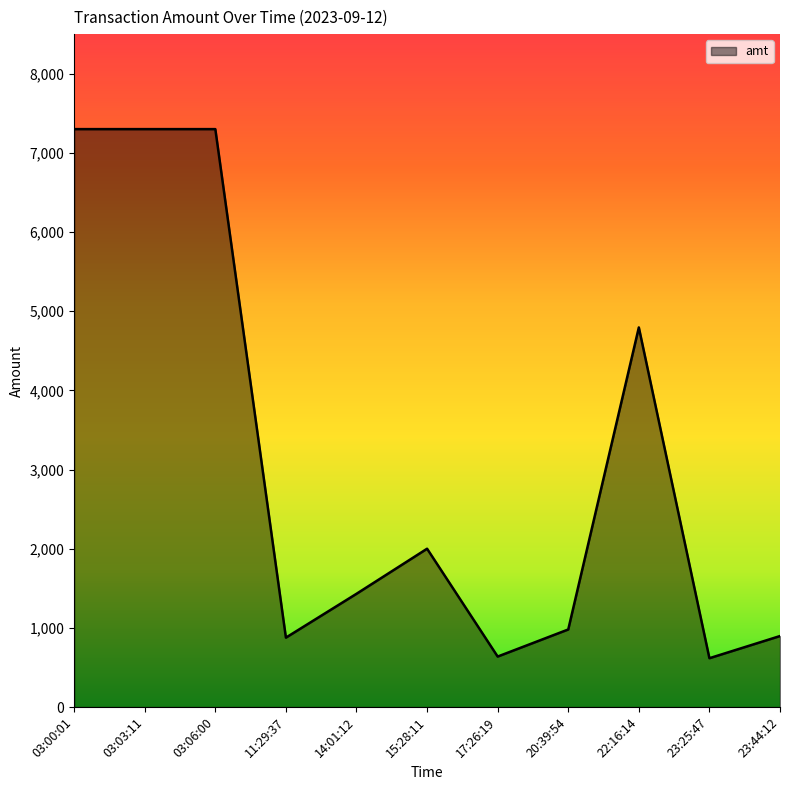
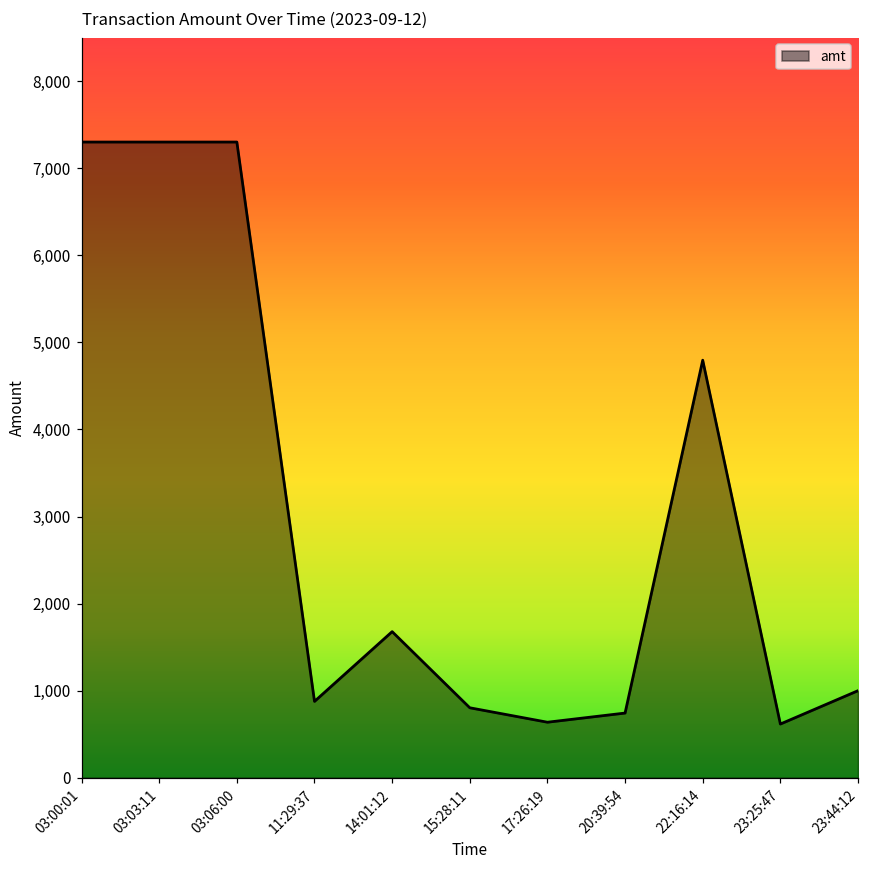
14:01:12: 1,400 -> 1,700
15:28:11: 2,000 -> 800
20:39:54: 1,000 -> 700
23:44:12: 900 -> 1,000
